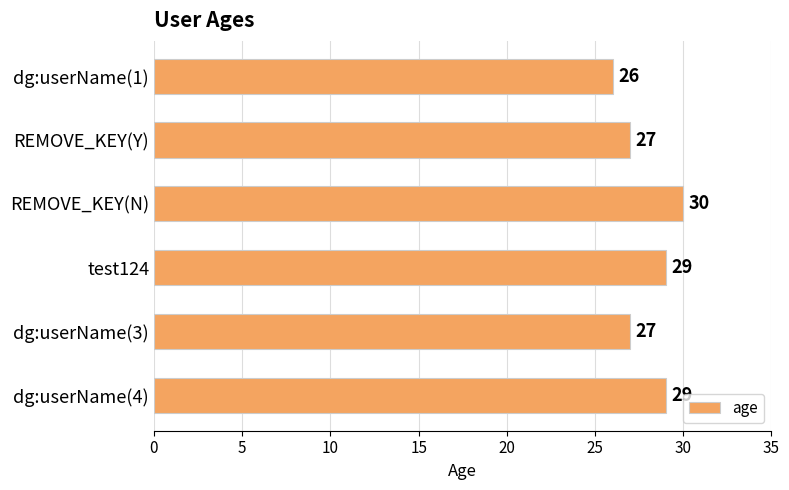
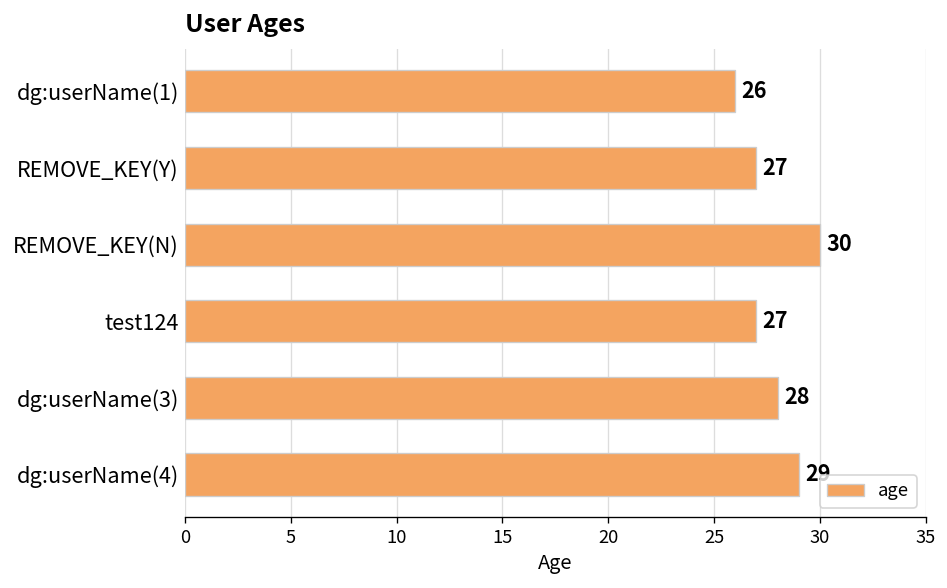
test124: 29 -> 27
dg:userName(3): 27 -> 28
